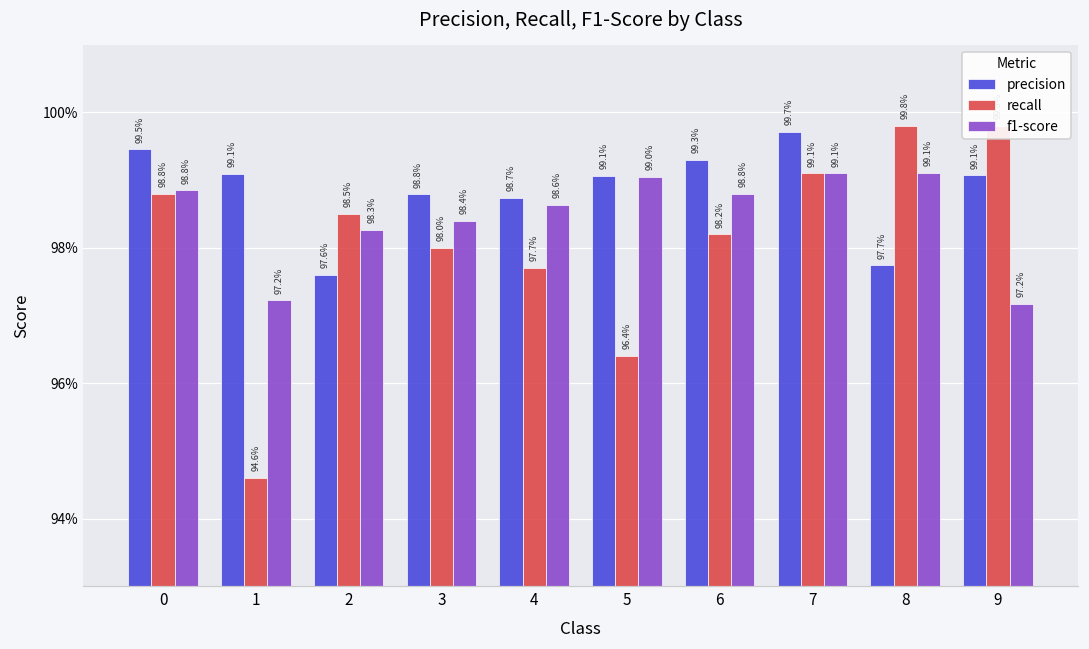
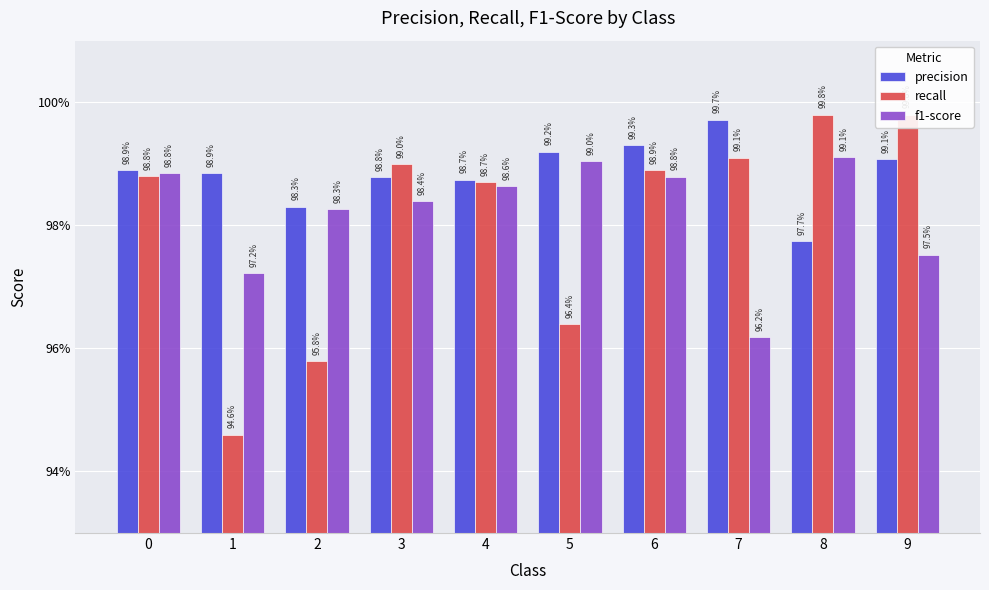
precision, 0: 99.5% -> 98.9%
precision, 1: 99.1% -> 98.9%
precision, 2: 97.6% -> 98.3%
recall, 2: 98.5% -> 95.8%
recall, 3: 98.0% -> 99.0%
recall, 4: 97.7% -> 98.7%
precision, 5: 99.1% -> 99.2%
recall, 6: 98.2% -> 98.9%
f1-score, 7: 99.1% -> 96.2%
f1-score, 9: 97.2% -> 97.5%
